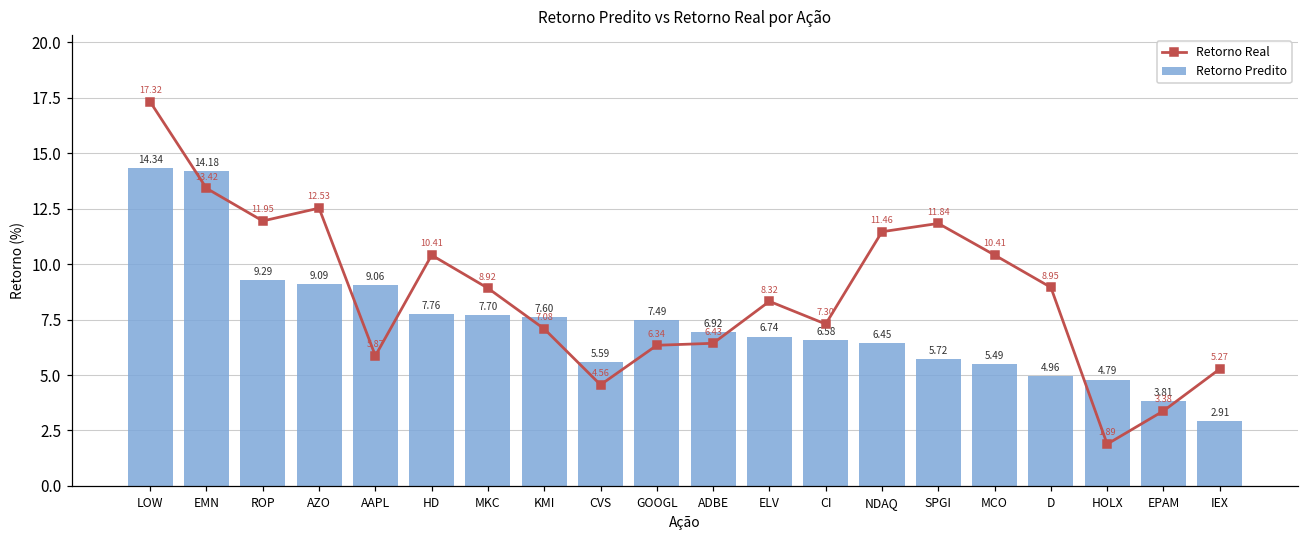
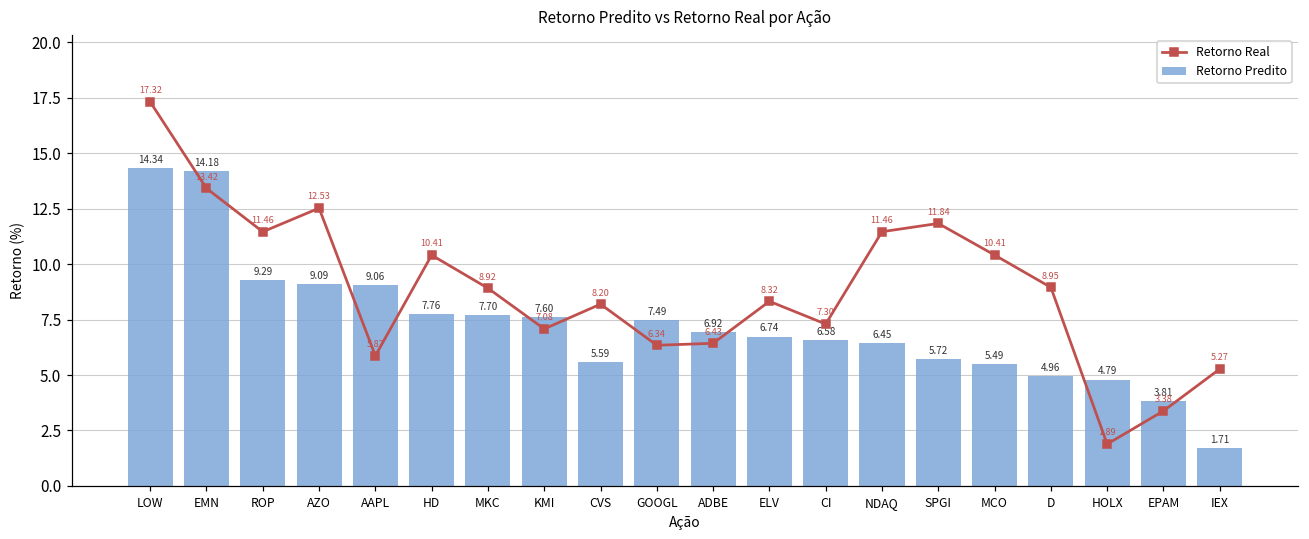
Retorno Real, ROP: 11.95 -> 11.46
Retorno Real, CVS: 4.56 -> 8.20
Retorno Predito, IEX: 2.91 -> 1.71
